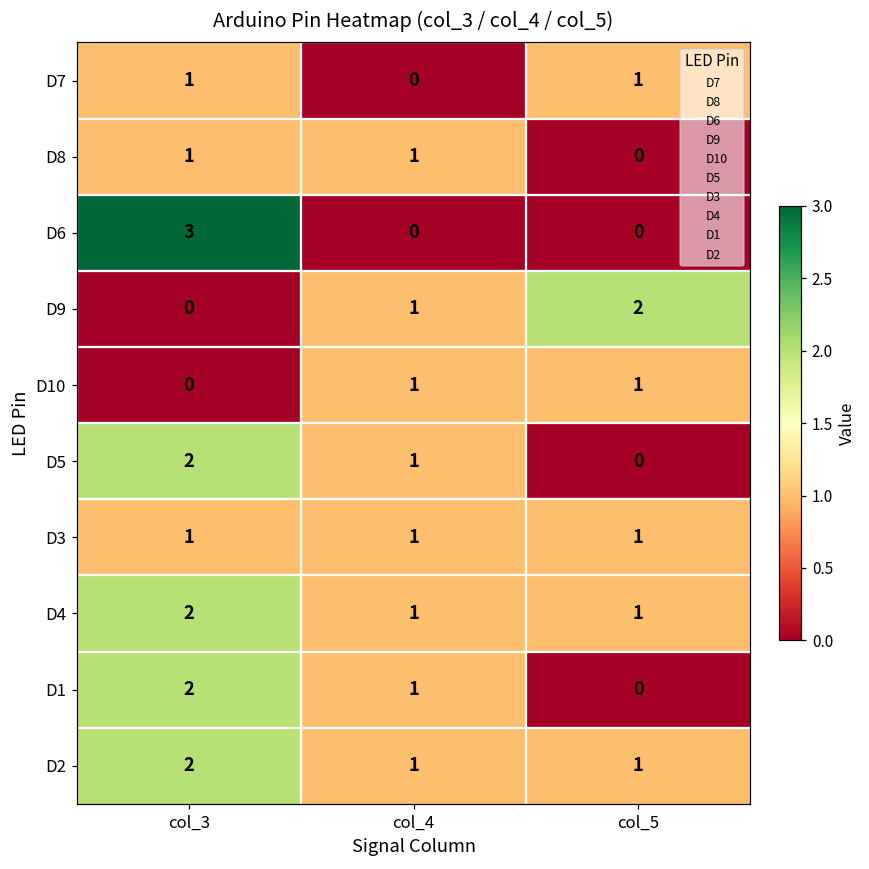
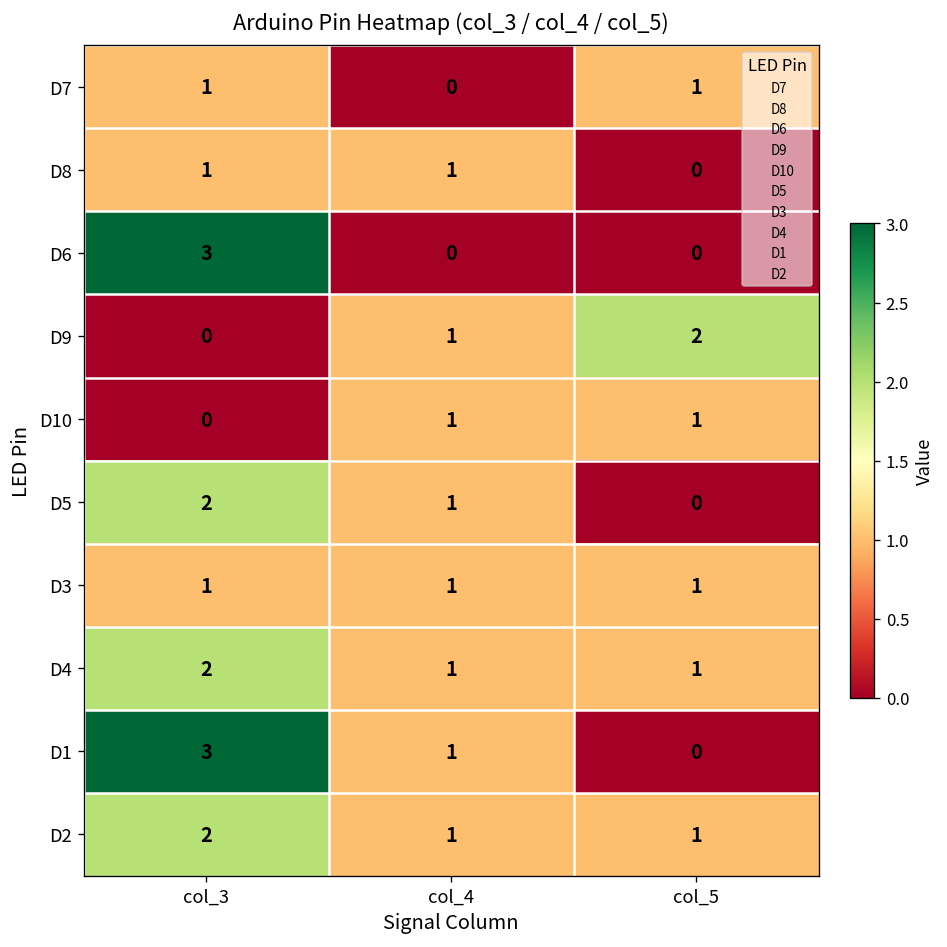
D1, col_3: 2 -> 3
